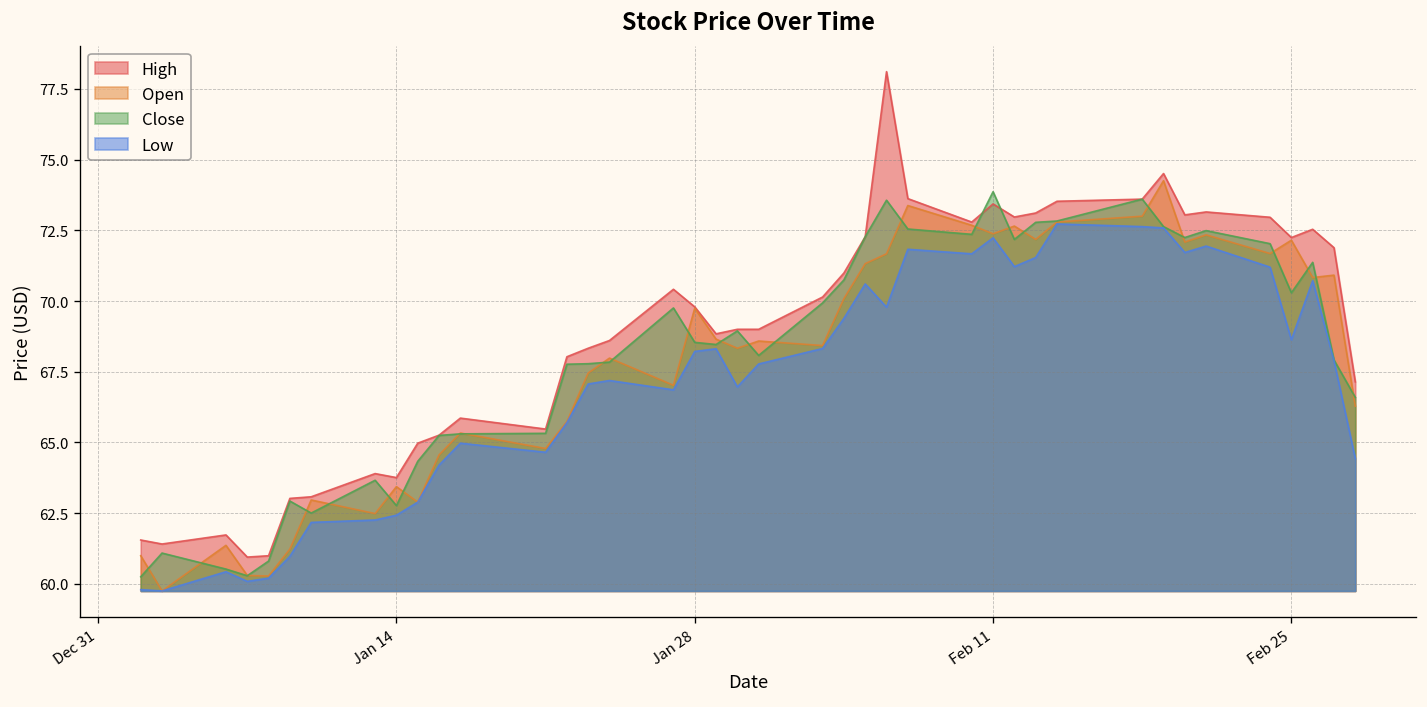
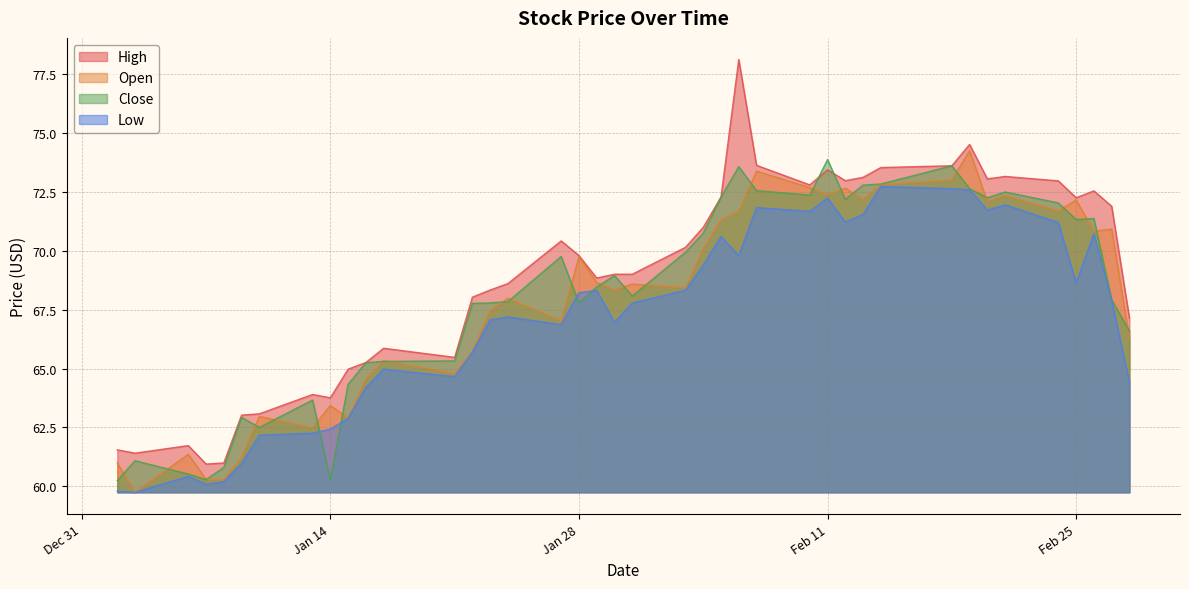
Close, Jan 14: 62.8 -> 60.3
Close, Jan 28: 68.5 -> 67.8
Close, Feb 25: 70.3 -> 71.3
